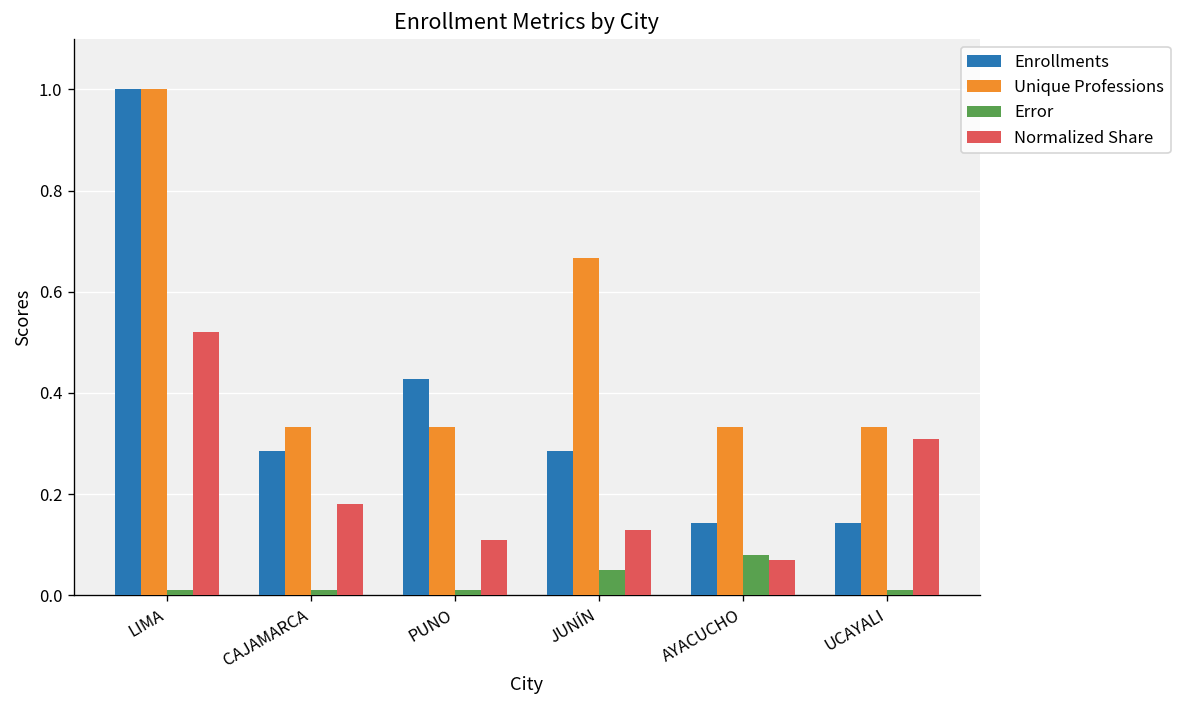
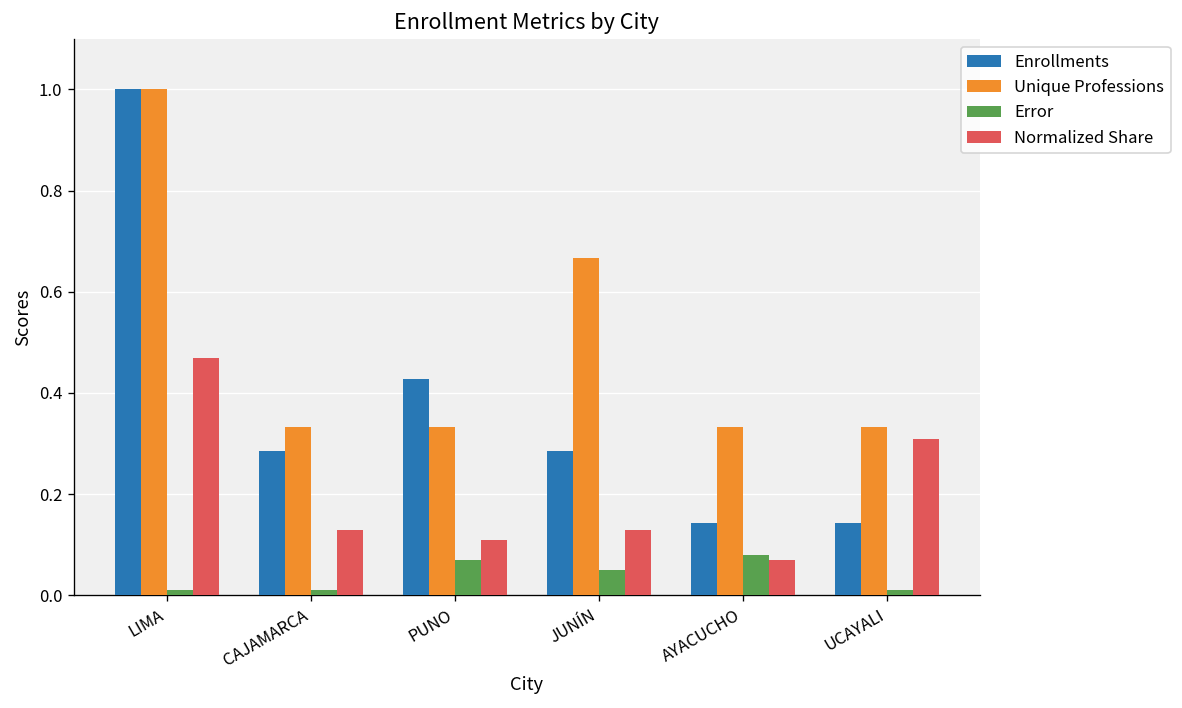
Normalized Share, LIMA: 0.52 -> 0.47
Normalized Share, CAJAMARCA: 0.18 -> 0.13
Error, PUNO: 0.01 -> 0.07
